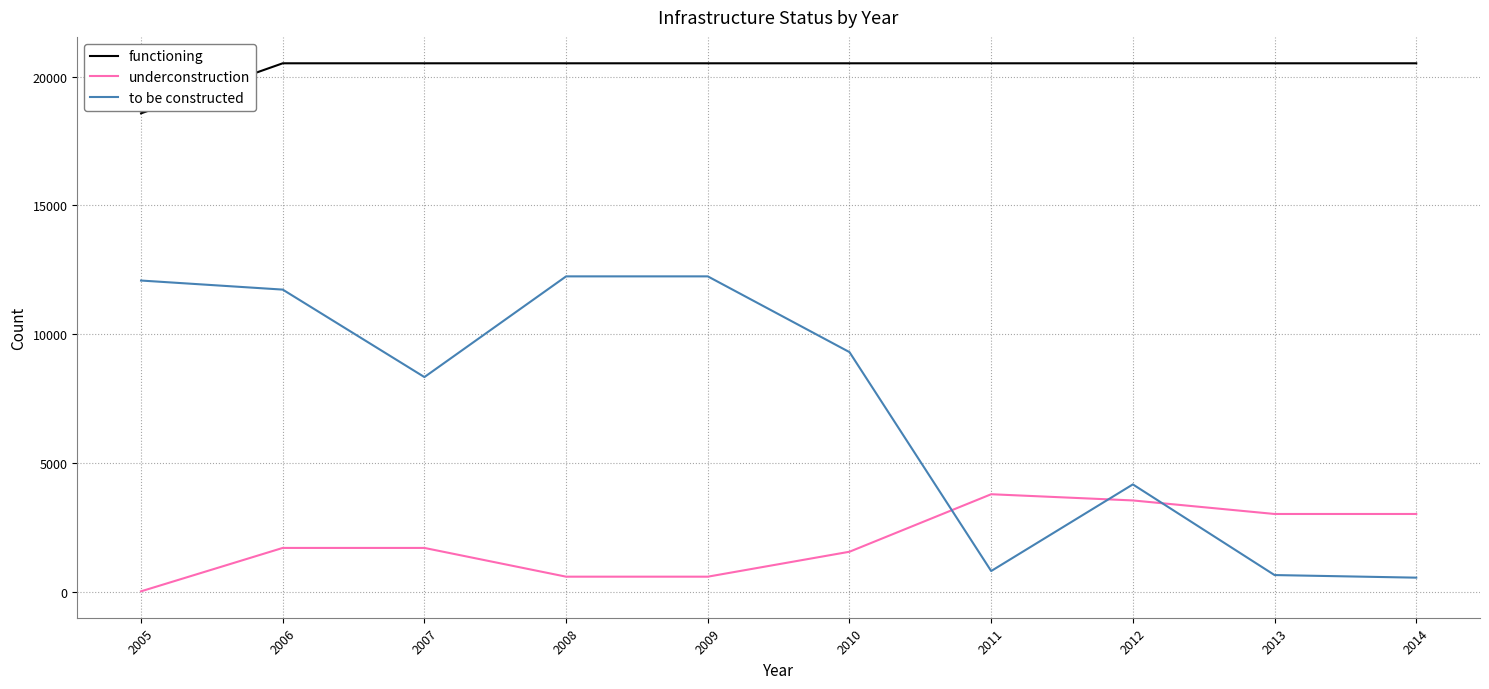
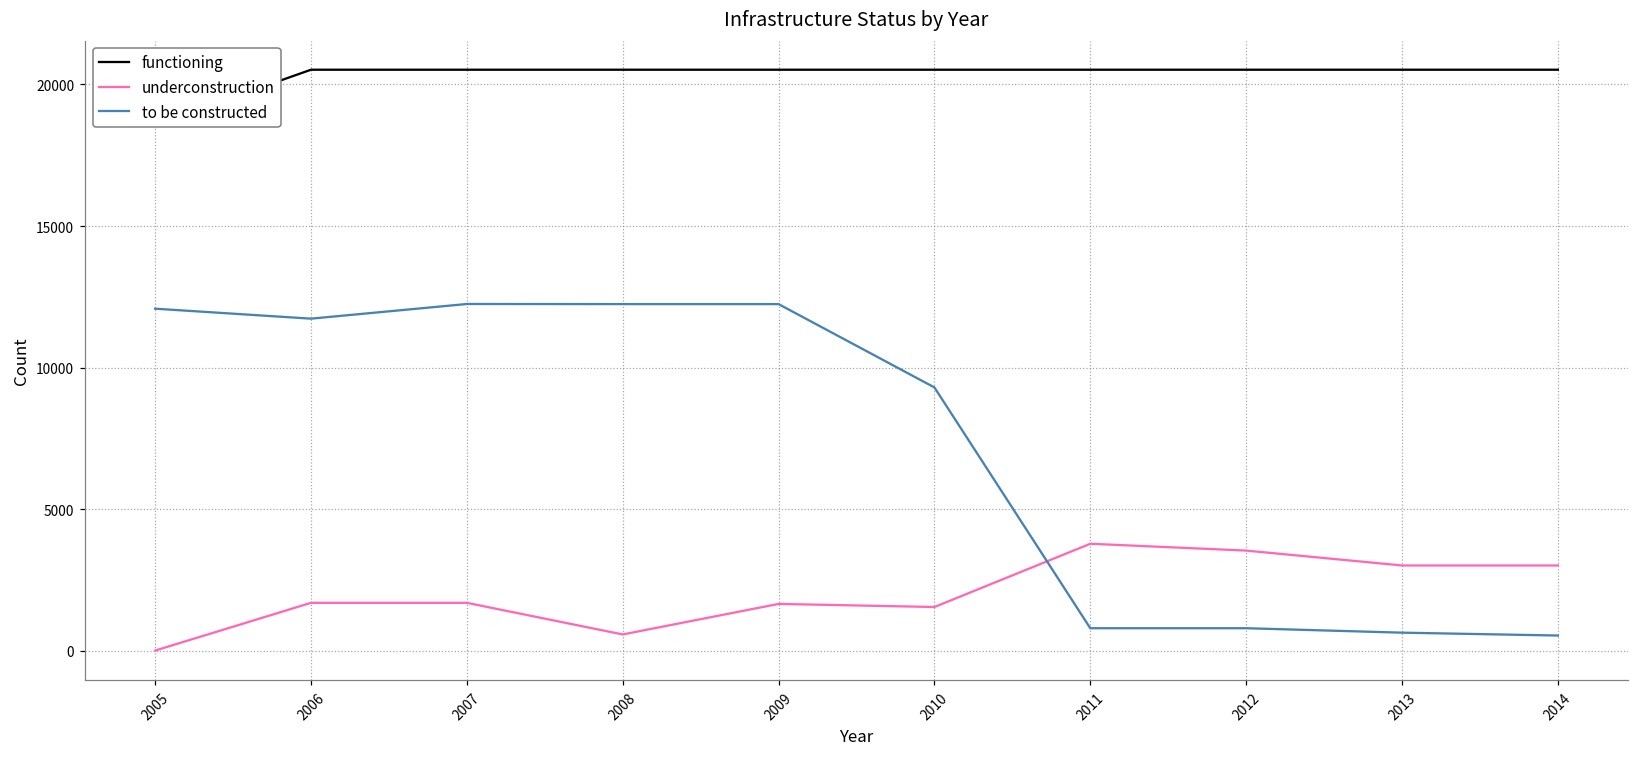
to be constructed, 2007: 8300 -> 12200
underconstruction, 2009: 600 -> 1700
to be constructed, 2012: 4200 -> 800
